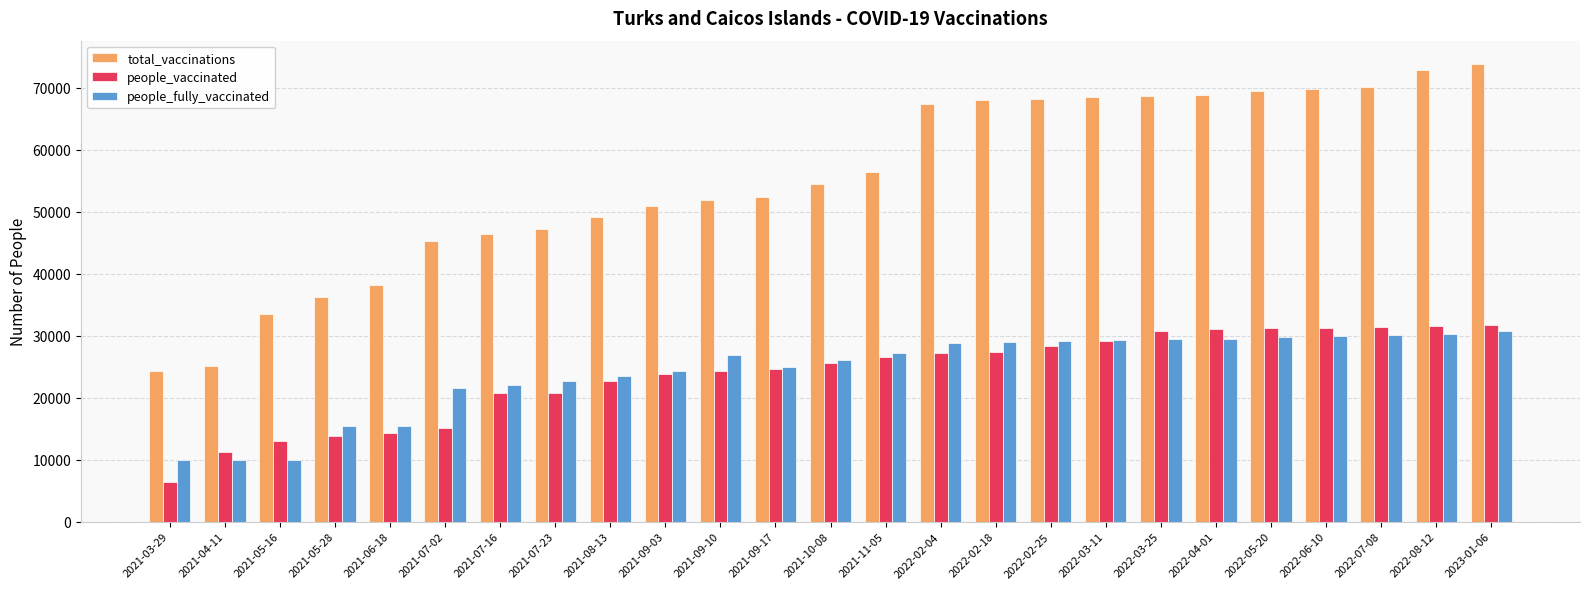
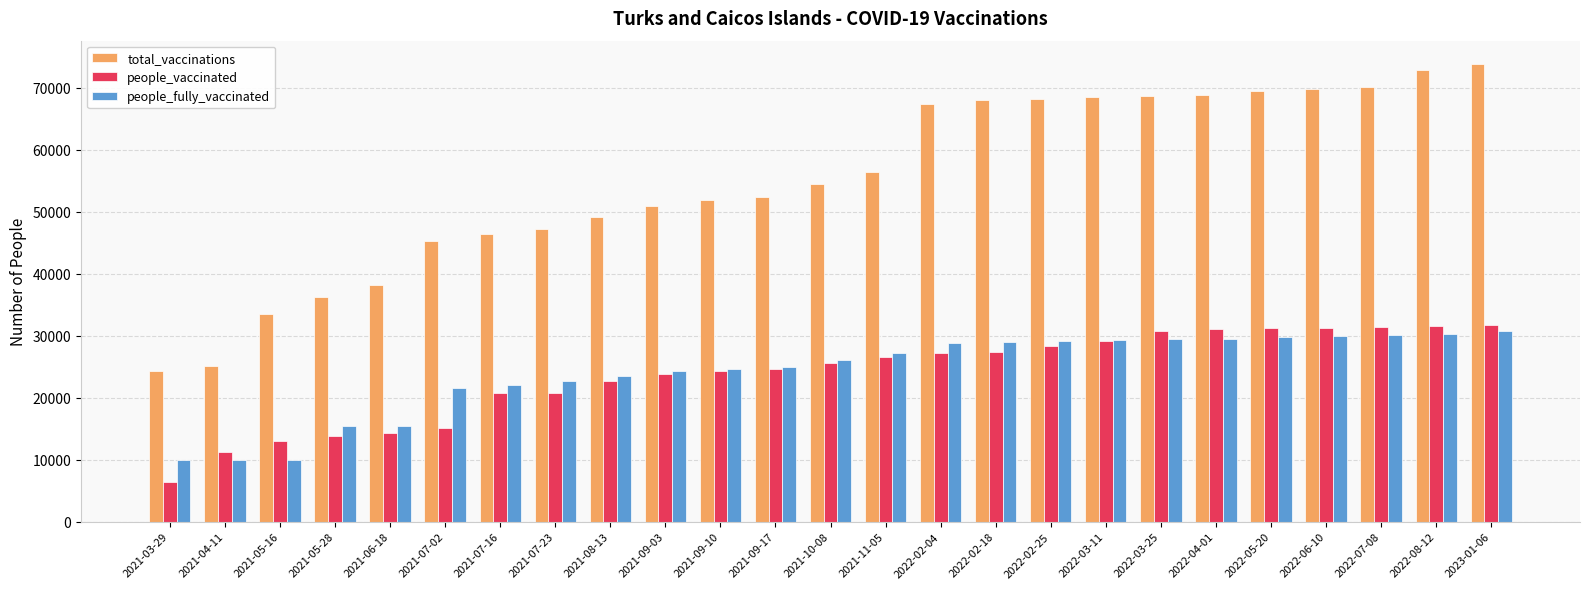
people_fully_vaccinated, 2021-09-10: 27000 -> 25000
